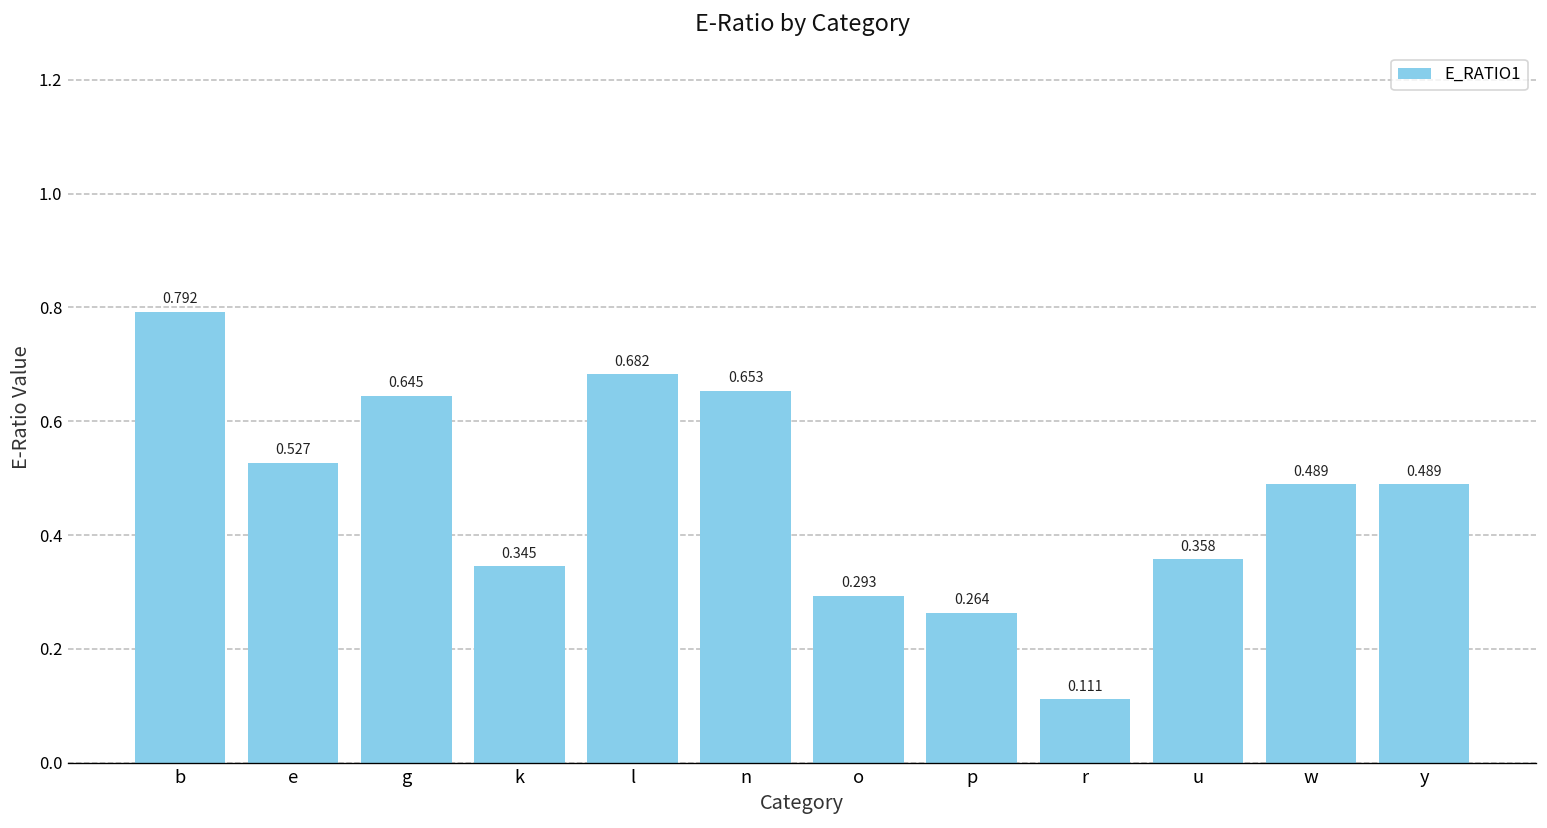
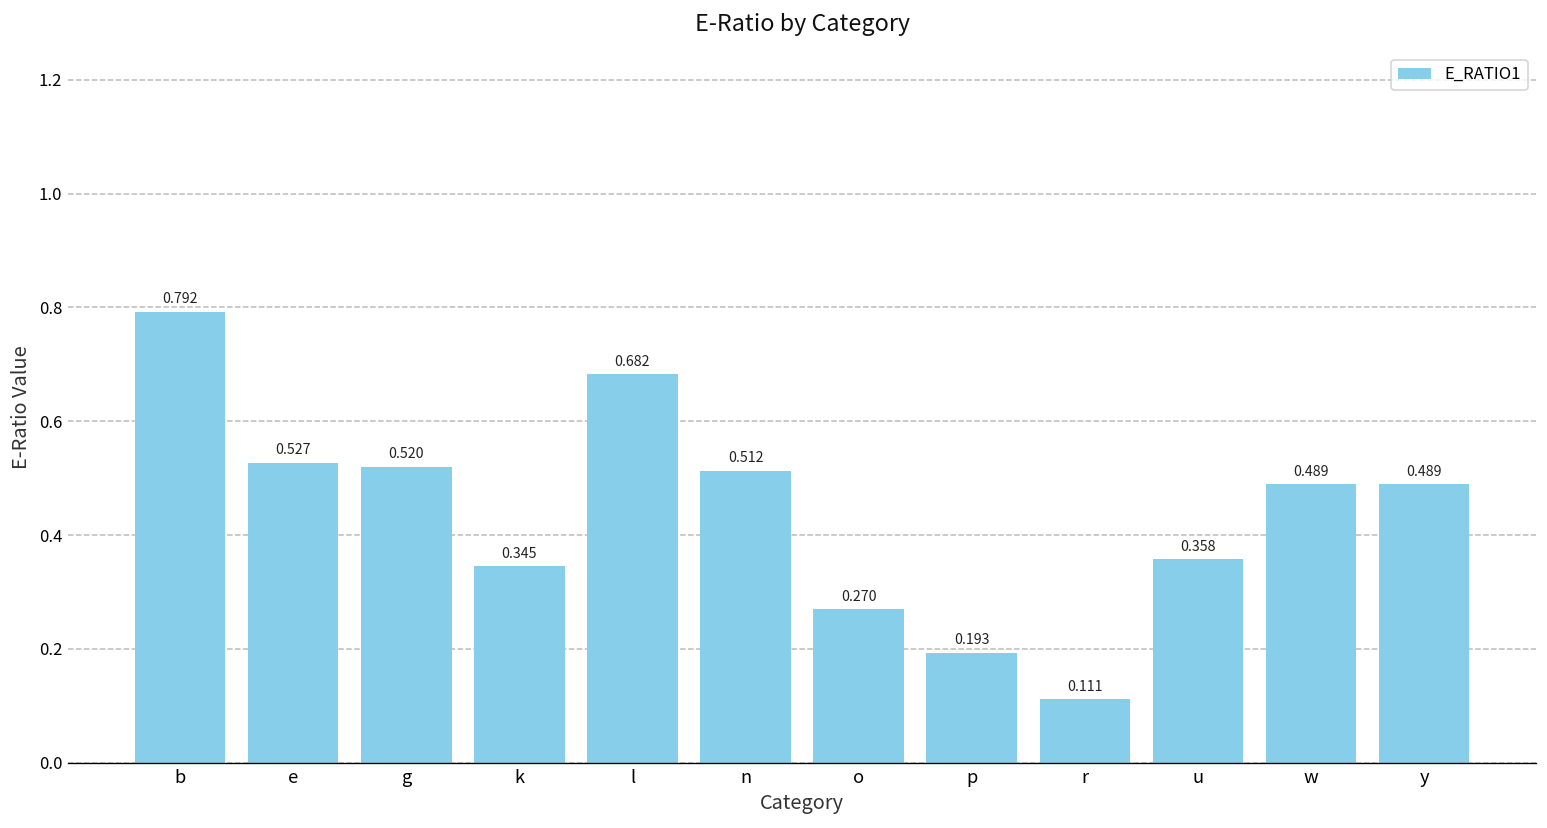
g: 0.645 -> 0.520
n: 0.653 -> 0.512
o: 0.293 -> 0.270
p: 0.264 -> 0.193
